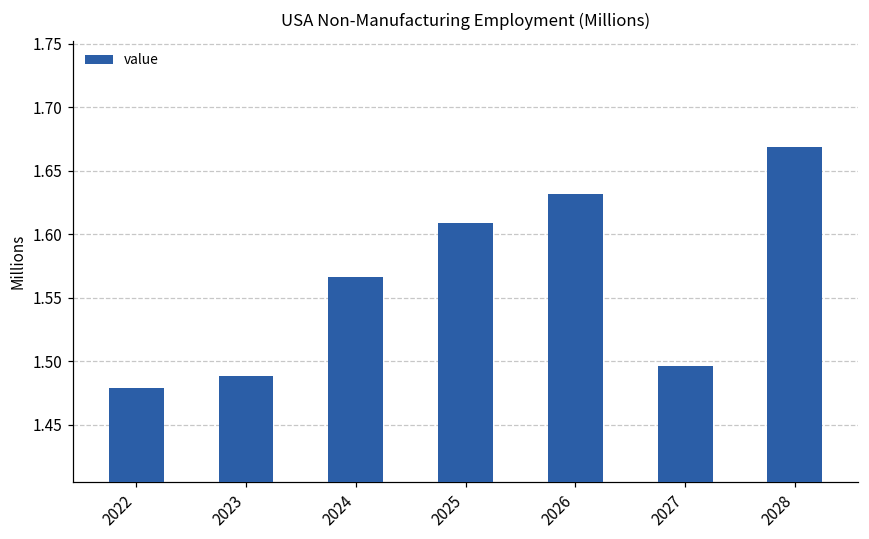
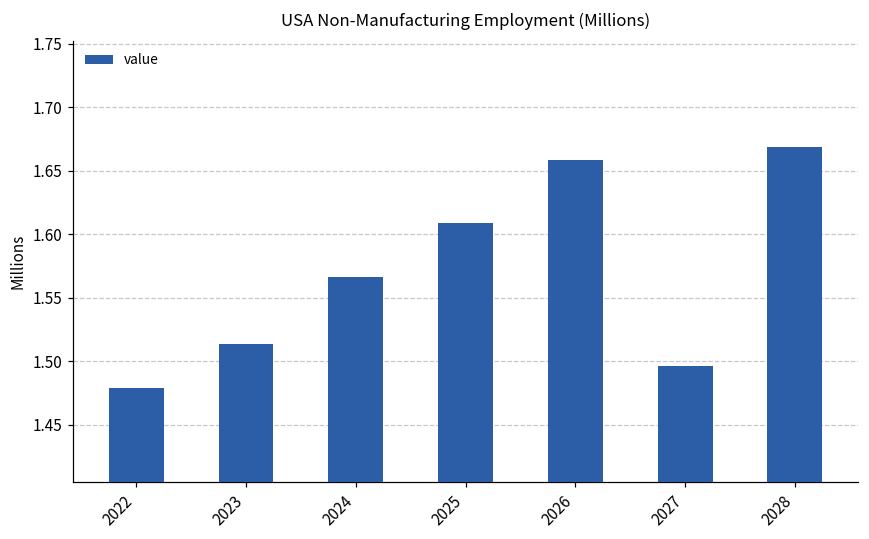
2023: 1.488 -> 1.513
2026: 1.632 -> 1.659
